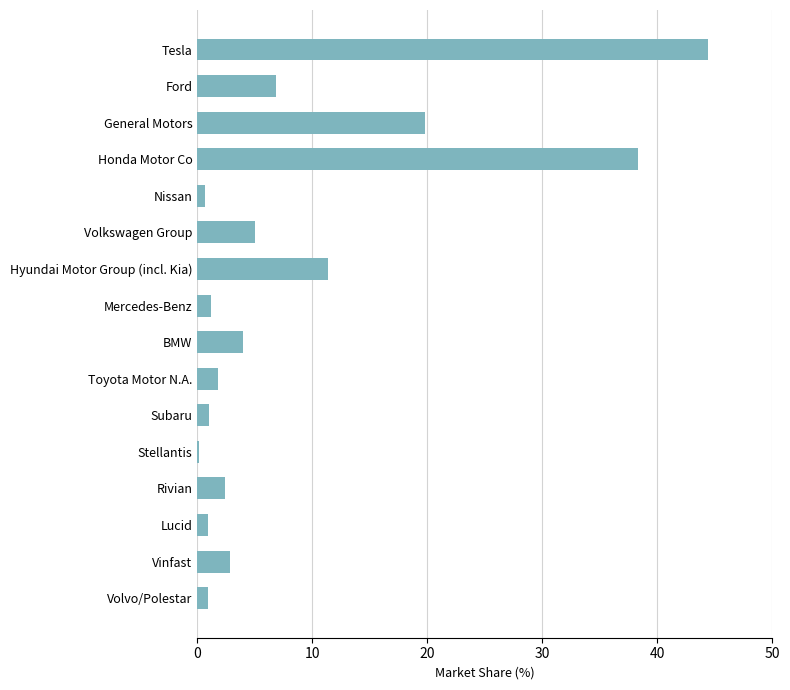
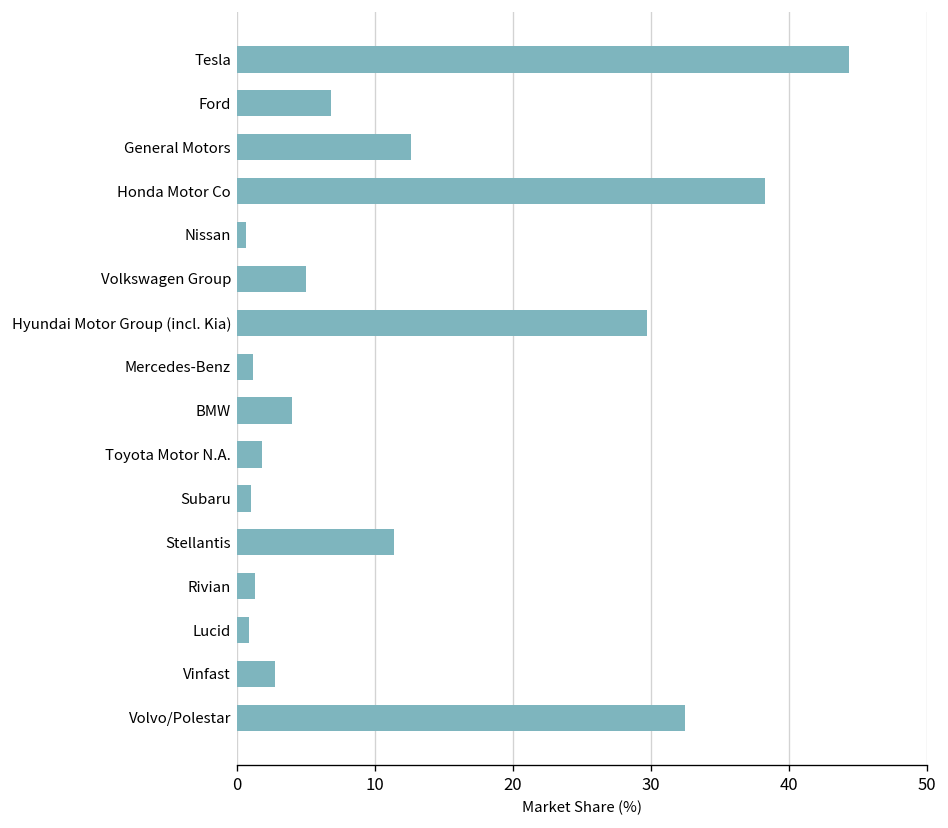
General Motors: 19.8 -> 12.6
Hyundai Motor Group (incl. Kia): 11.4 -> 29.7
Stellantis: 0.1 -> 11.4
Rivian: 2.4 -> 1.3
Volvo/Polestar: 0.9 -> 32.5
